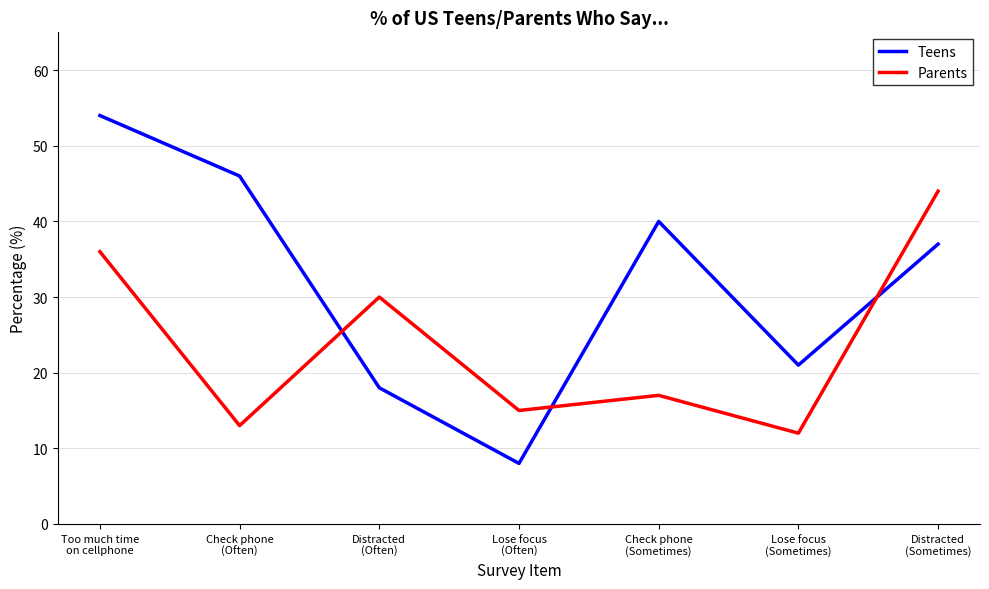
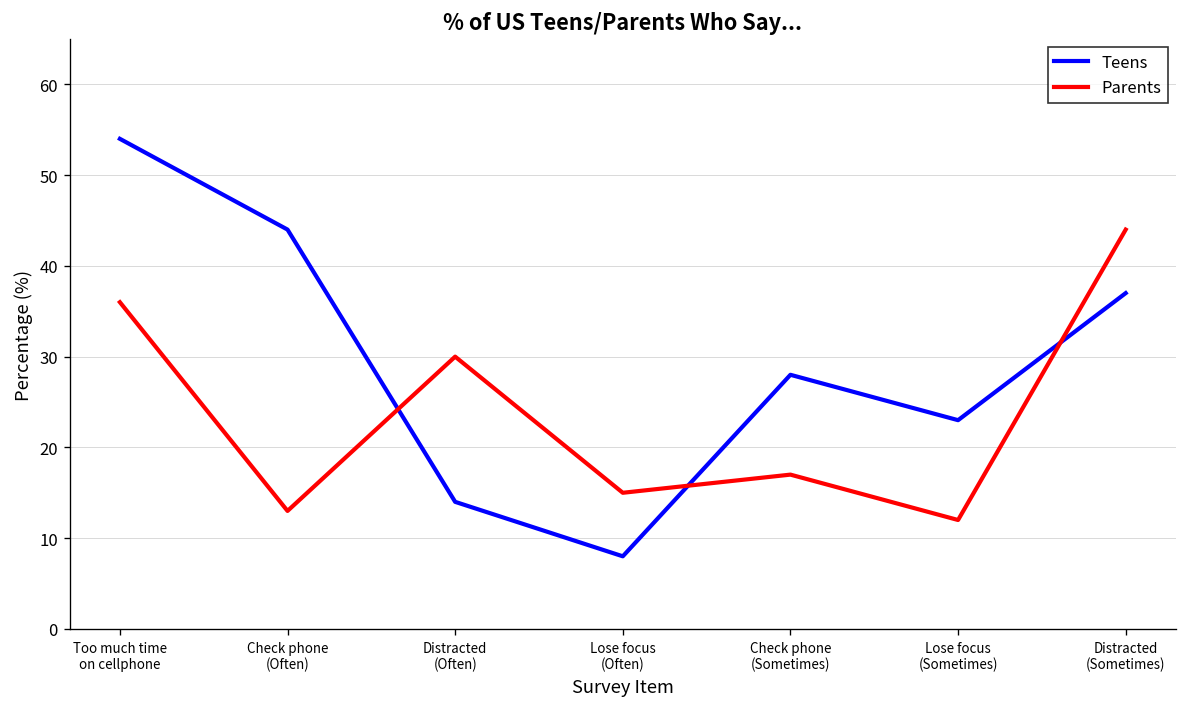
Teens, Check phone (Often): 46 -> 44
Teens, Distracted (Often): 18 -> 14
Teens, Check phone (Sometimes): 40 -> 28
Teens, Lose focus (Sometimes): 21 -> 23
